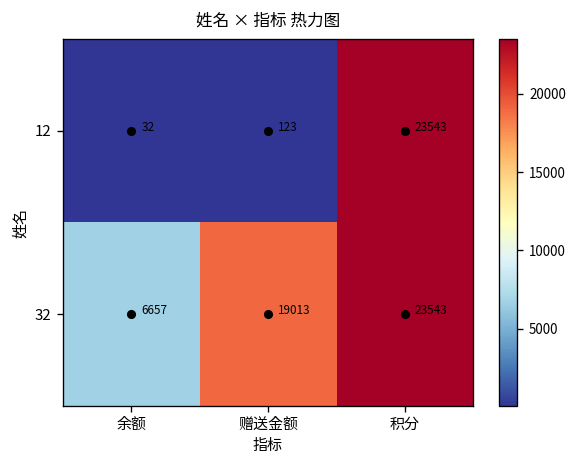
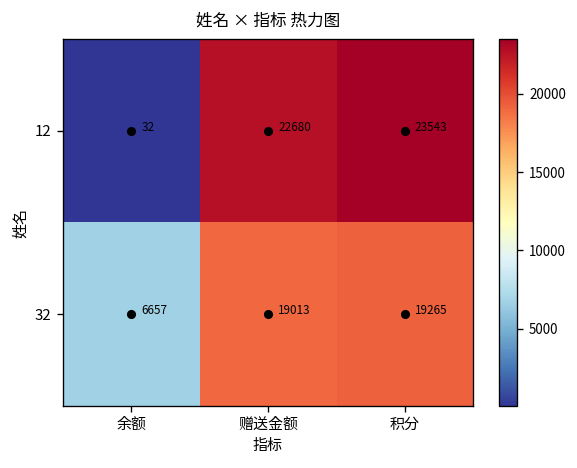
12, 赠送金额: 123 -> 22680
32, 积分: 23543 -> 19265
